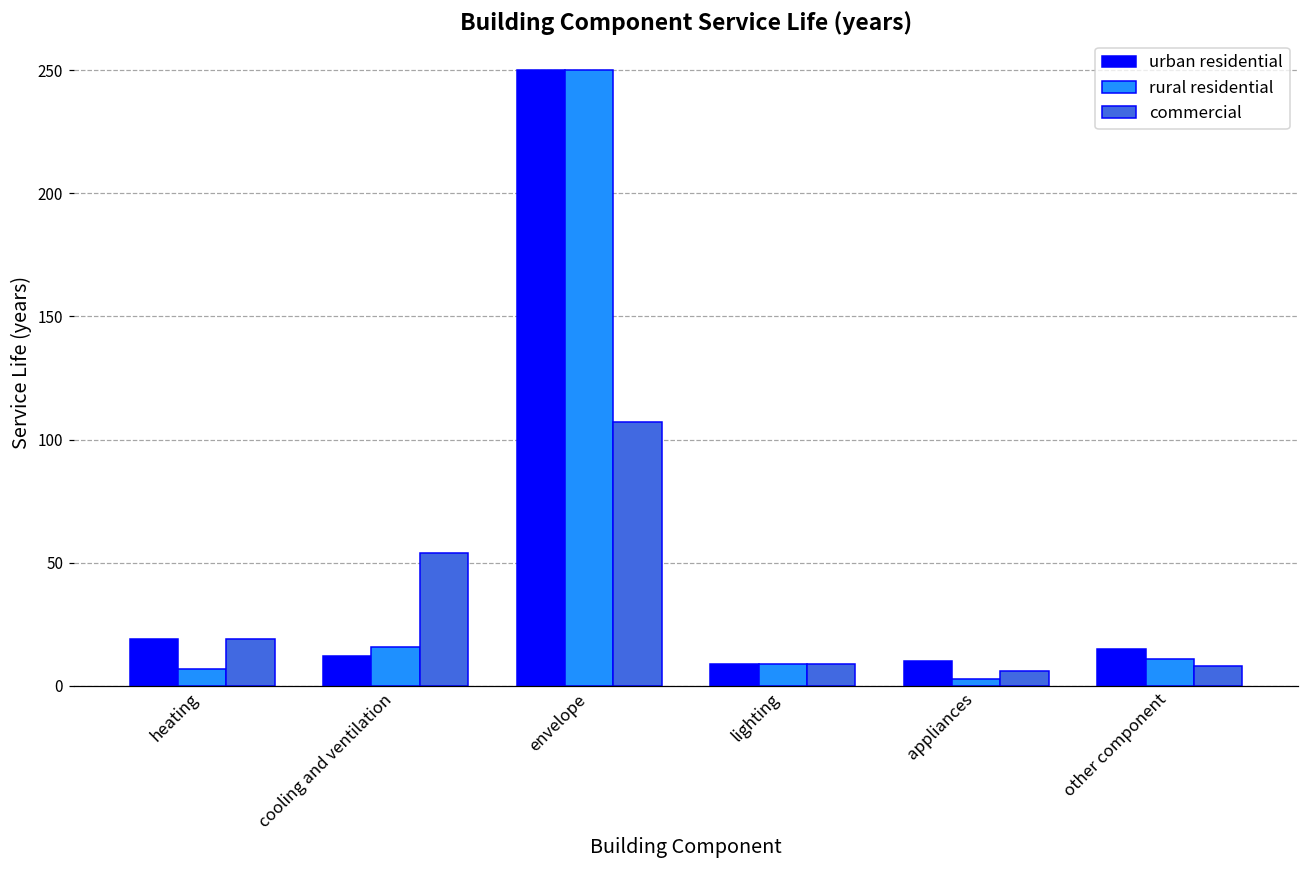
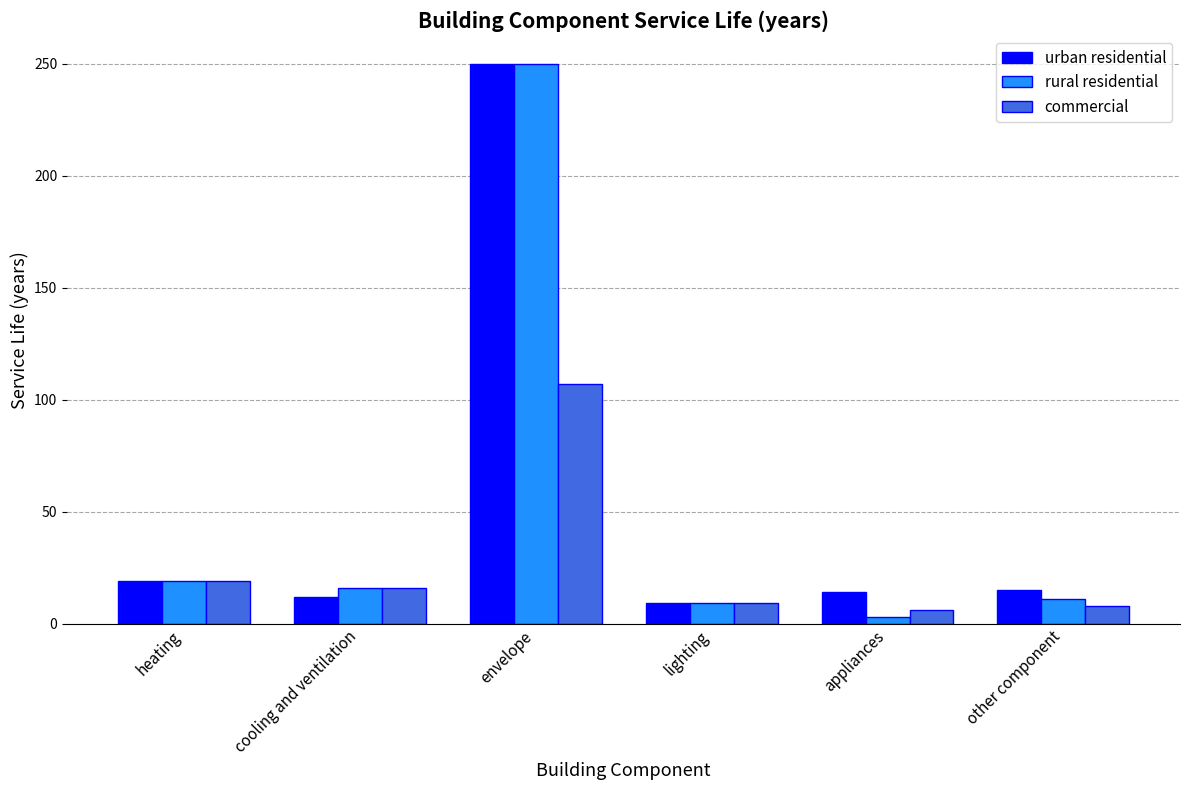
rural residential, heating: 7 -> 19
commercial, cooling and ventilation: 54 -> 16
urban residential, appliances: 10 -> 14
